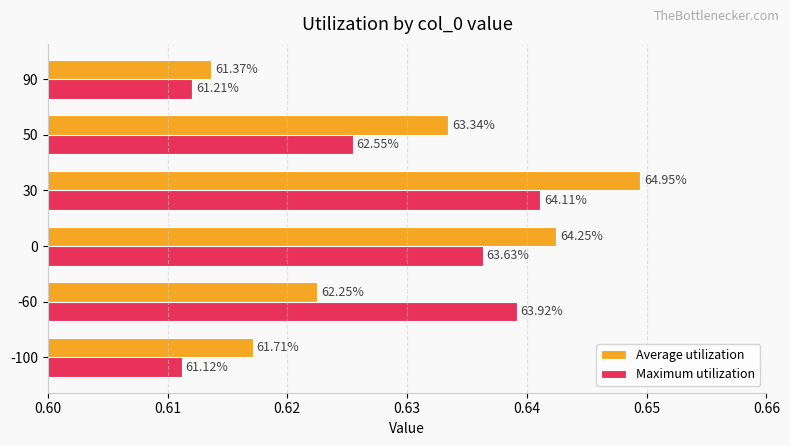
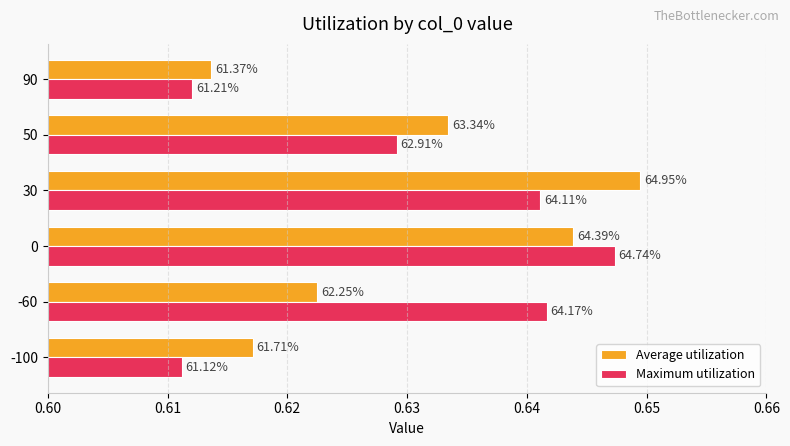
Maximum utilization, 50: 62.55% -> 62.91%
Average utilization, 0: 64.25% -> 64.39%
Maximum utilization, 0: 63.63% -> 64.74%
Maximum utilization, -60: 63.92% -> 64.17%
